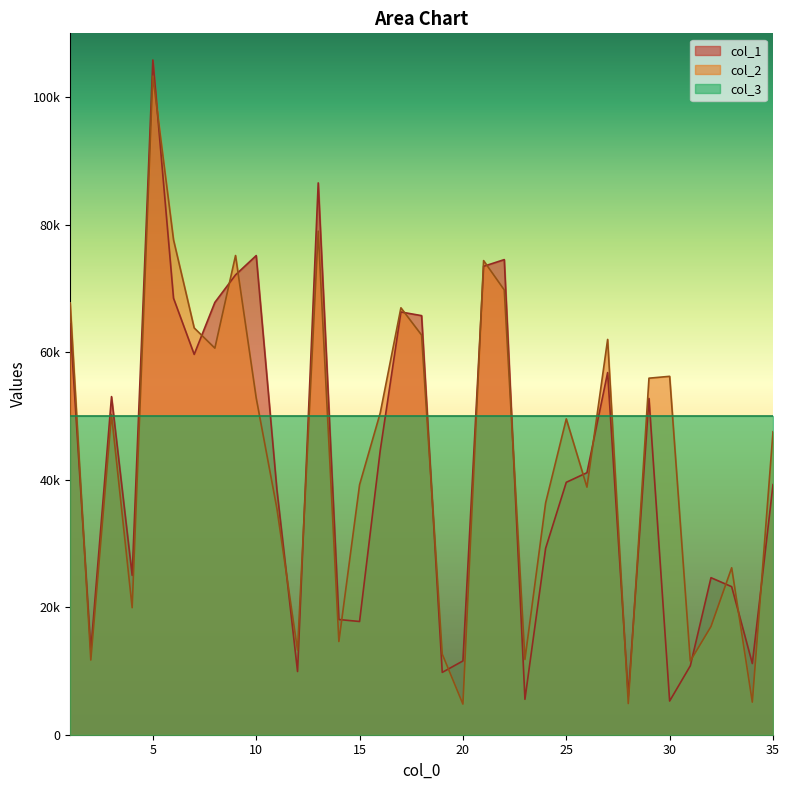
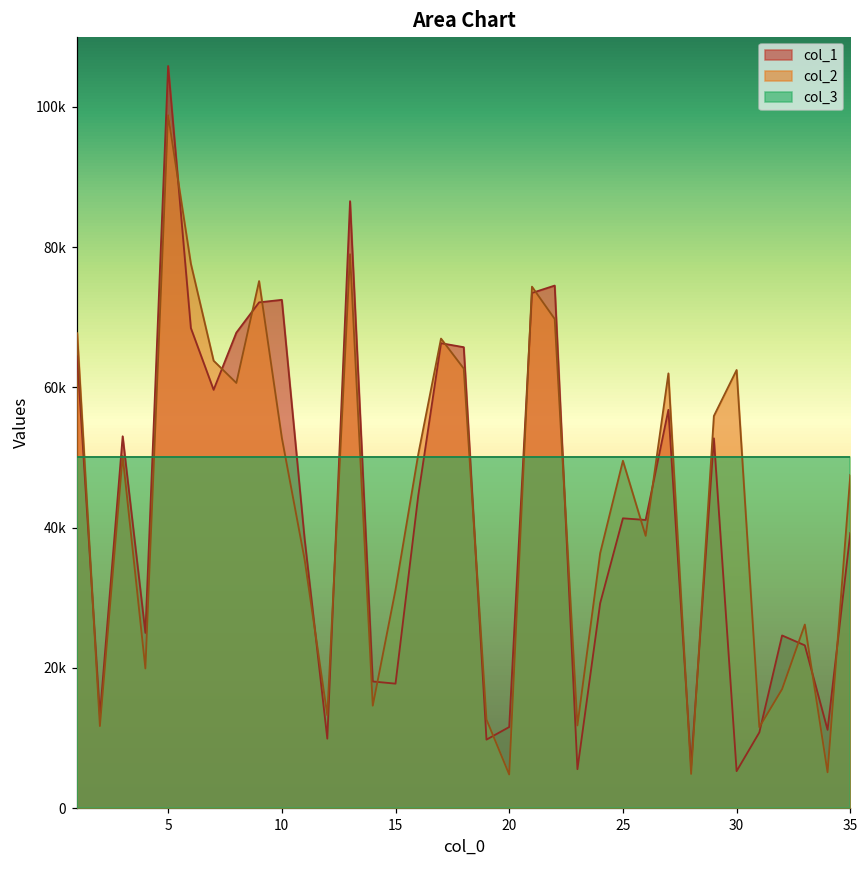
col_2, 5: 103000 -> 99000
col_1, 10: 75000 -> 72000
col_2, 15: 39000 -> 31000
col_1, 25: 40000 -> 41000
col_2, 30: 56000 -> 62000
